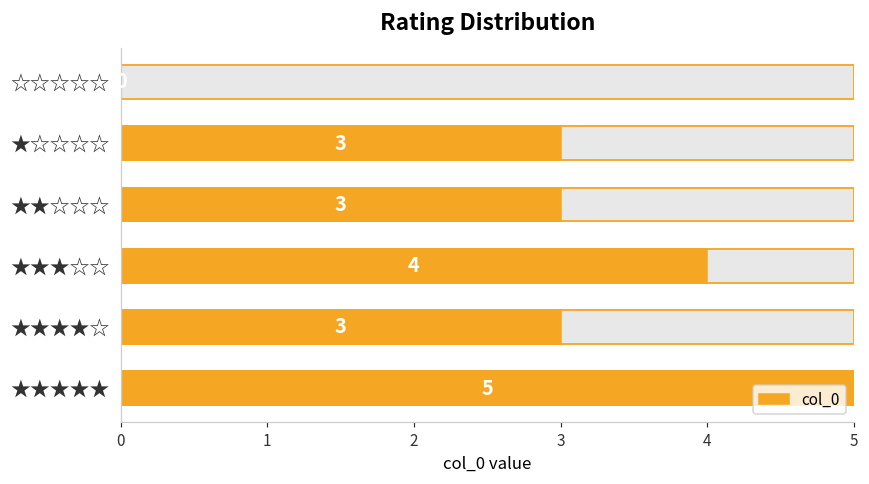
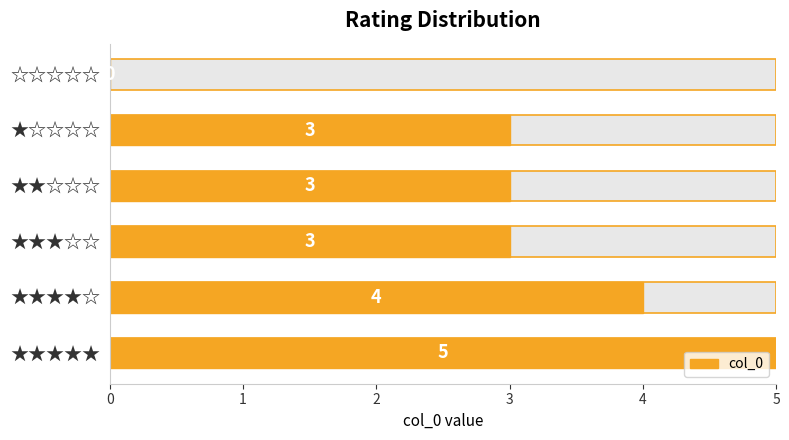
col_0, ★★★☆☆: 4 -> 3
col_0, ★★★★☆: 3 -> 4
